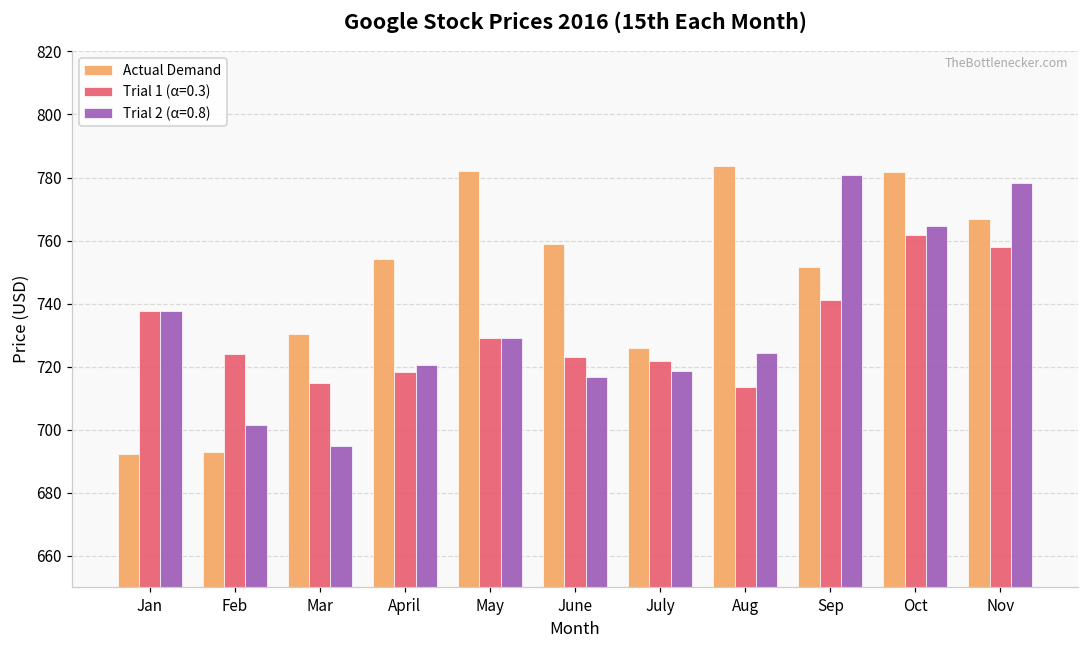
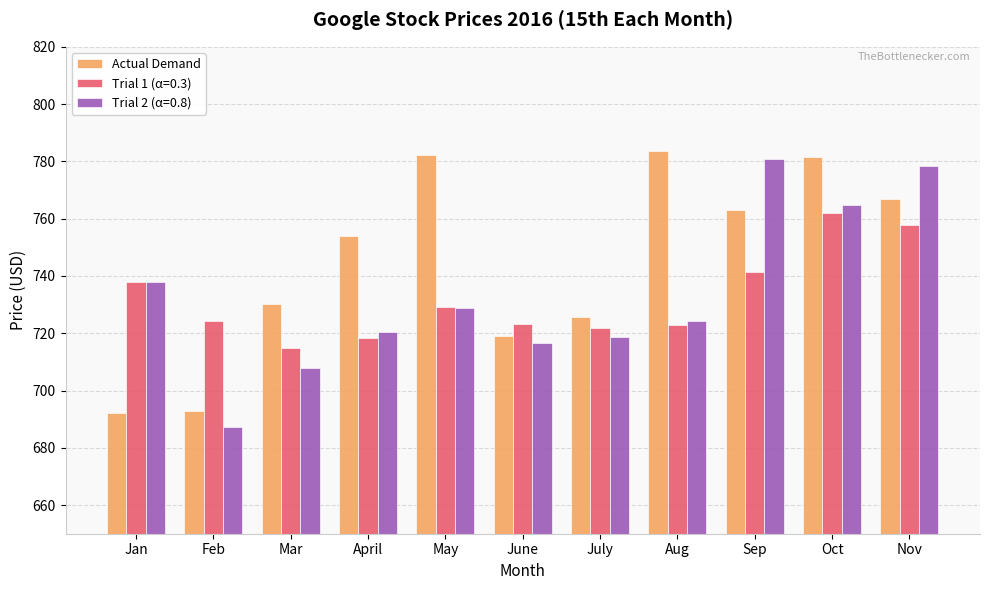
Trial 2 (α=0.8), Feb: 701 -> 687
Trial 2 (α=0.8), Mar: 695 -> 708
Actual Demand, June: 759 -> 719
Trial 1 (α=0.3), Aug: 714 -> 723
Actual Demand, Sep: 752 -> 763
